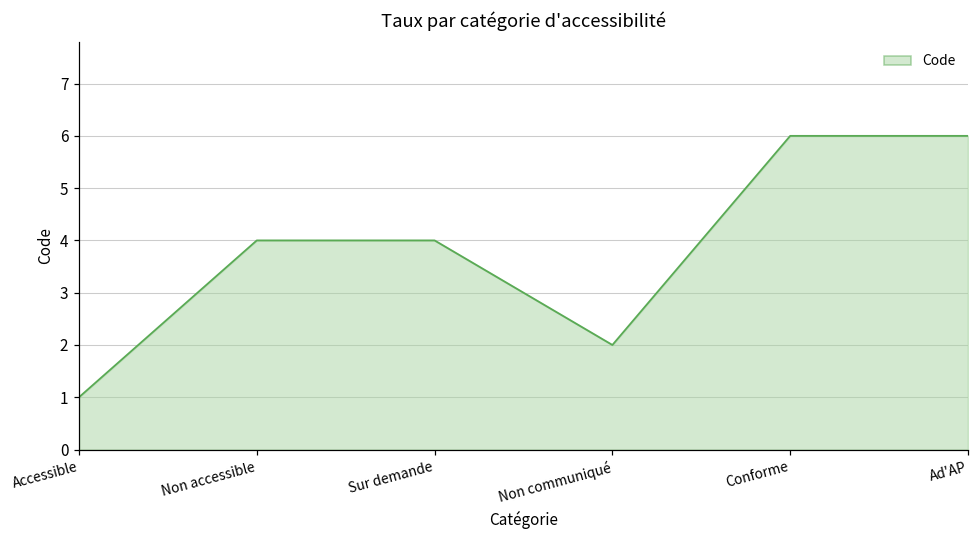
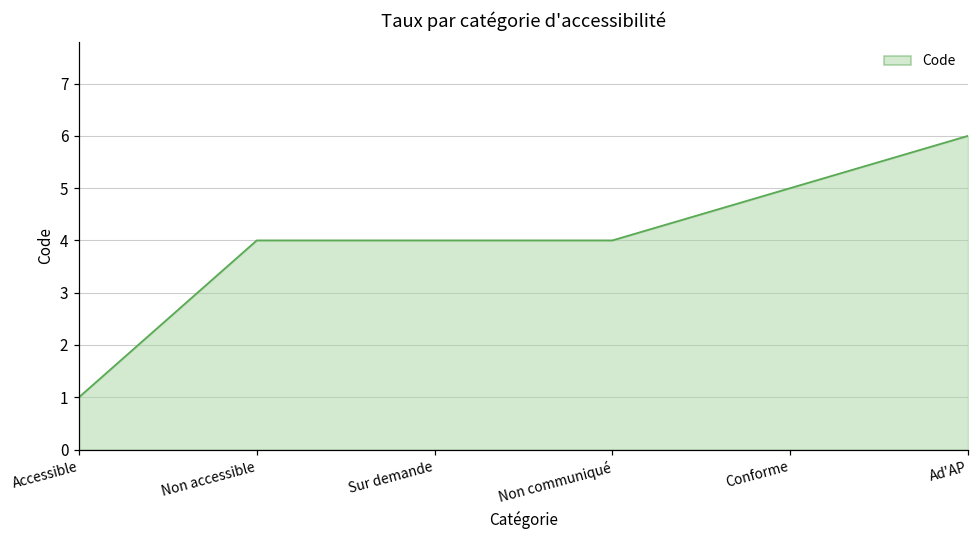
Non communiqué: 2 -> 4
Conforme: 6 -> 5
